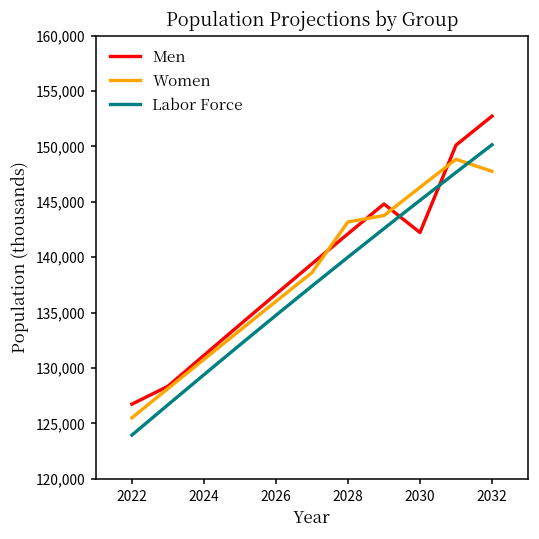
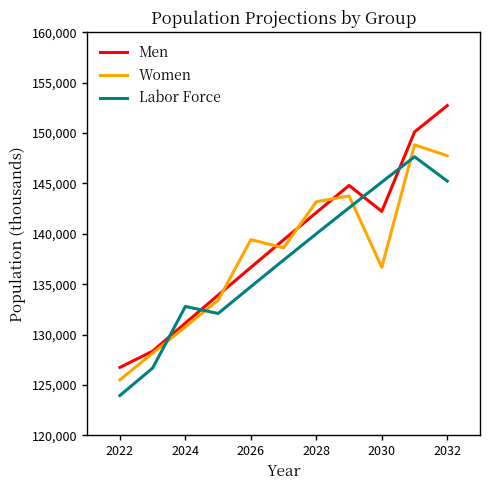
Labor Force, 2024: 129,400 -> 132,800
Women, 2026: 136,000 -> 139,400
Women, 2030: 146,300 -> 136,700
Labor Force, 2032: 150,200 -> 145,200
